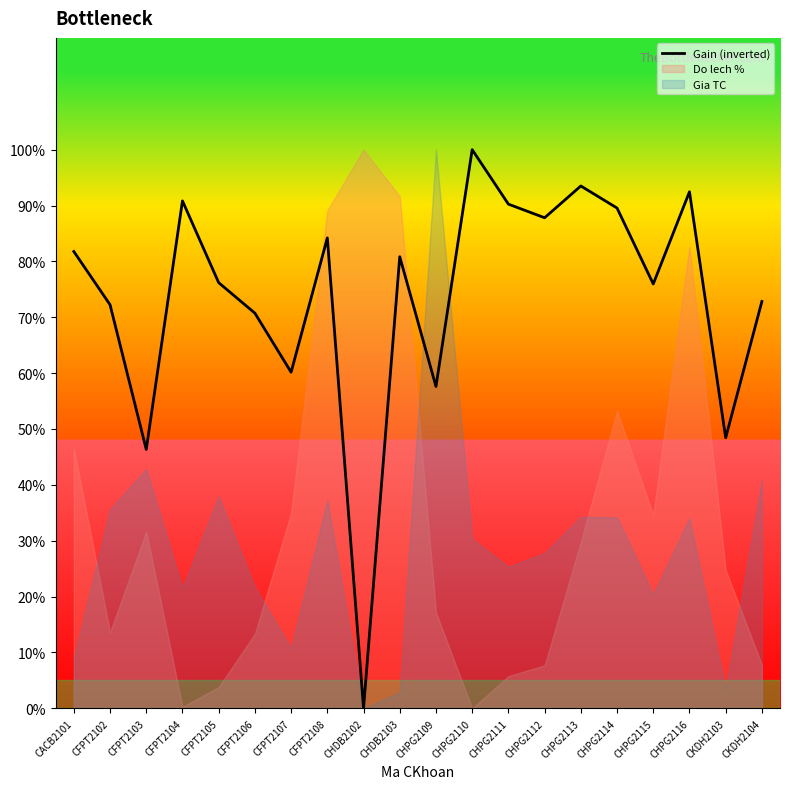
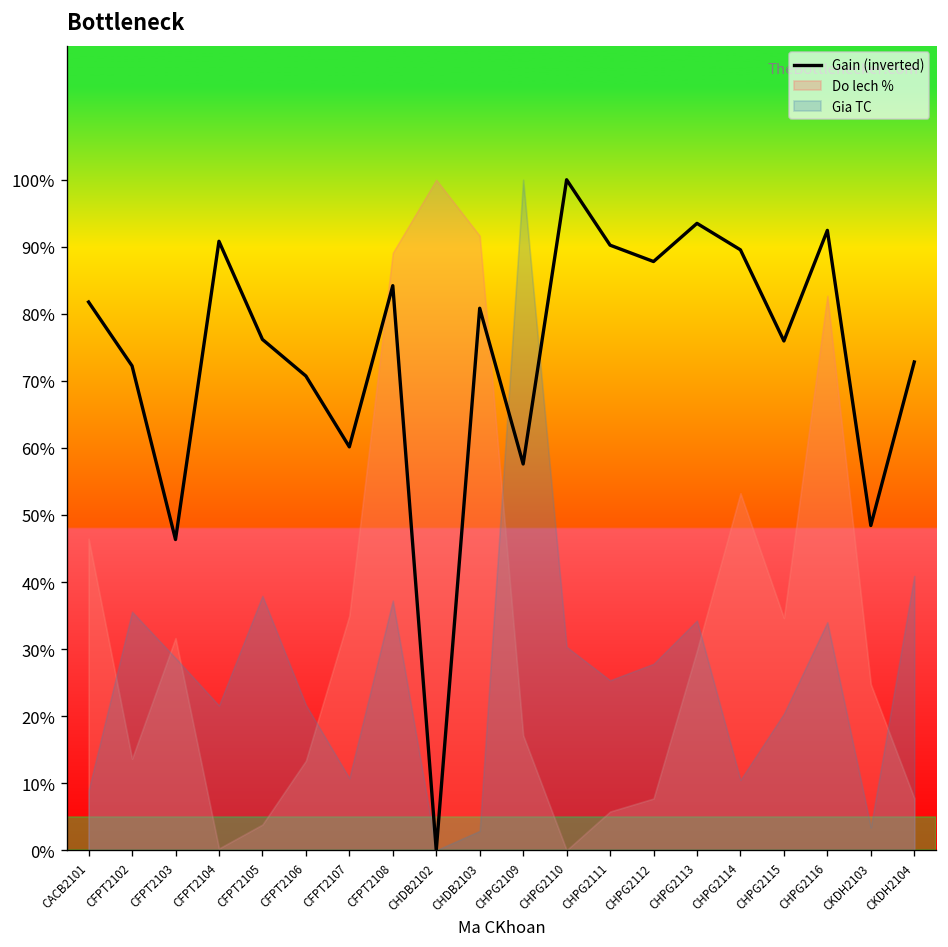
Gia TC, CFPT2103: 43% -> 29%
Gia TC, CHPG2114: 34% -> 10%
